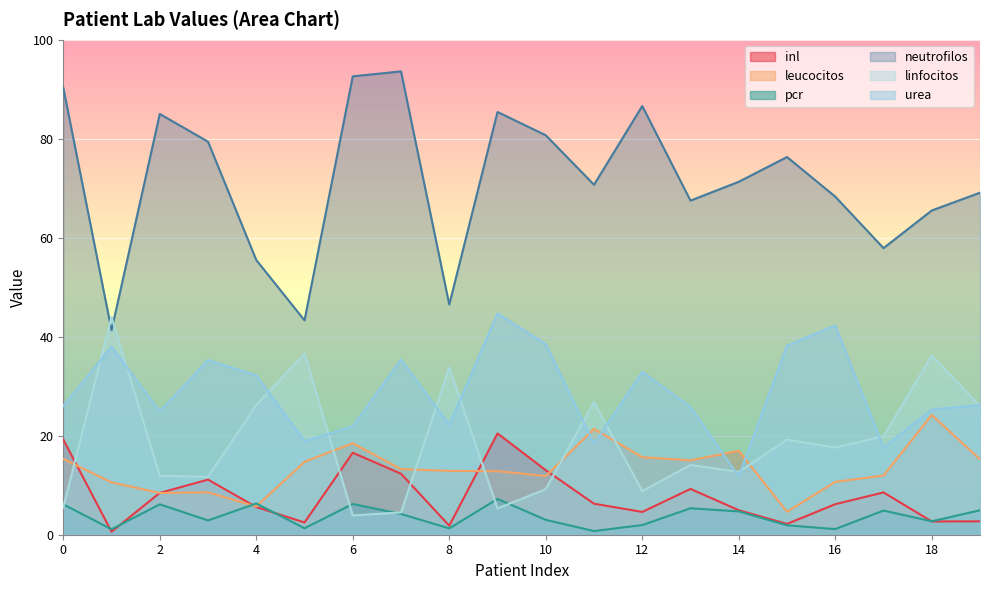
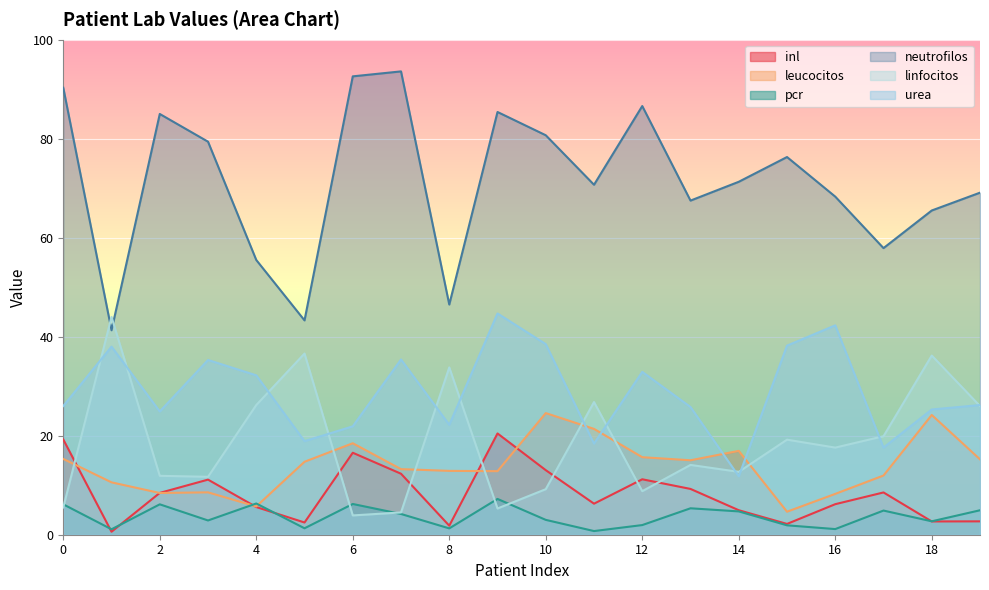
leucocitos, 10: 12 -> 25
inl, 12: 5 -> 11
leucocitos, 16: 11 -> 8
